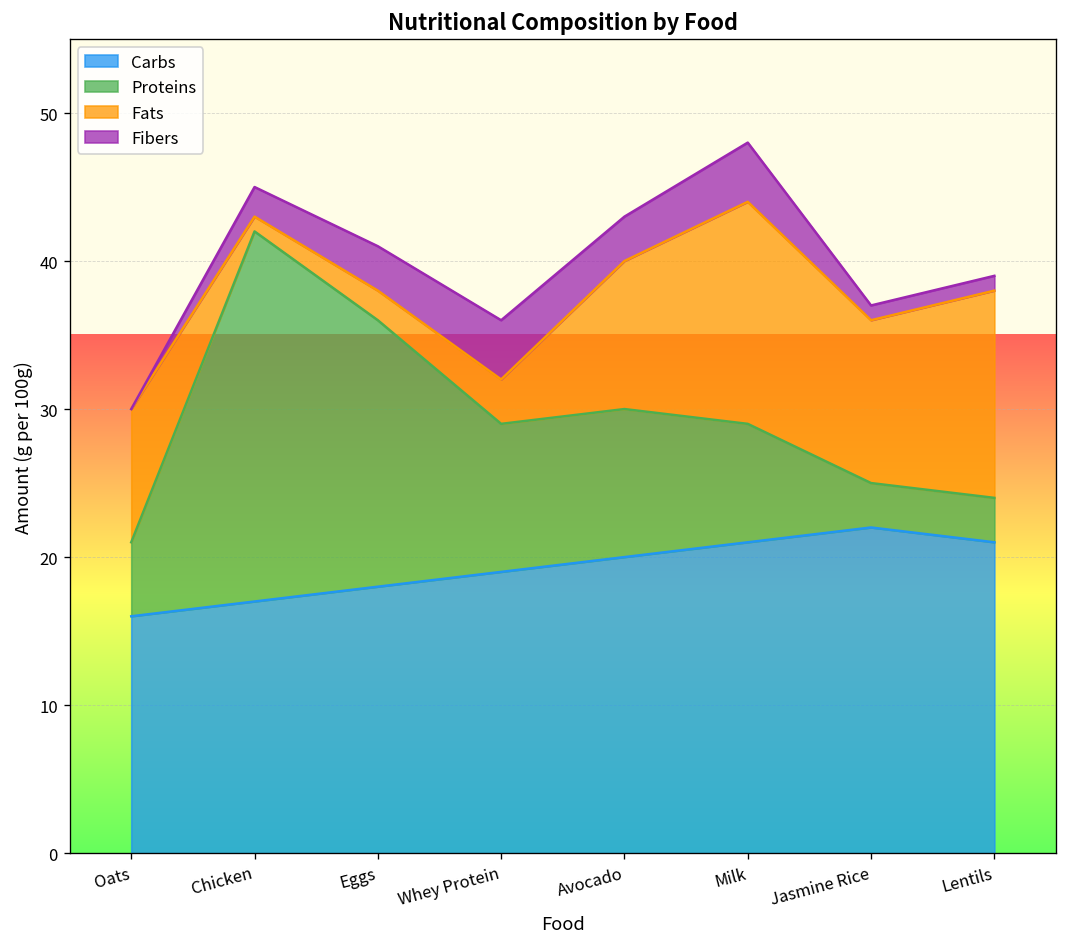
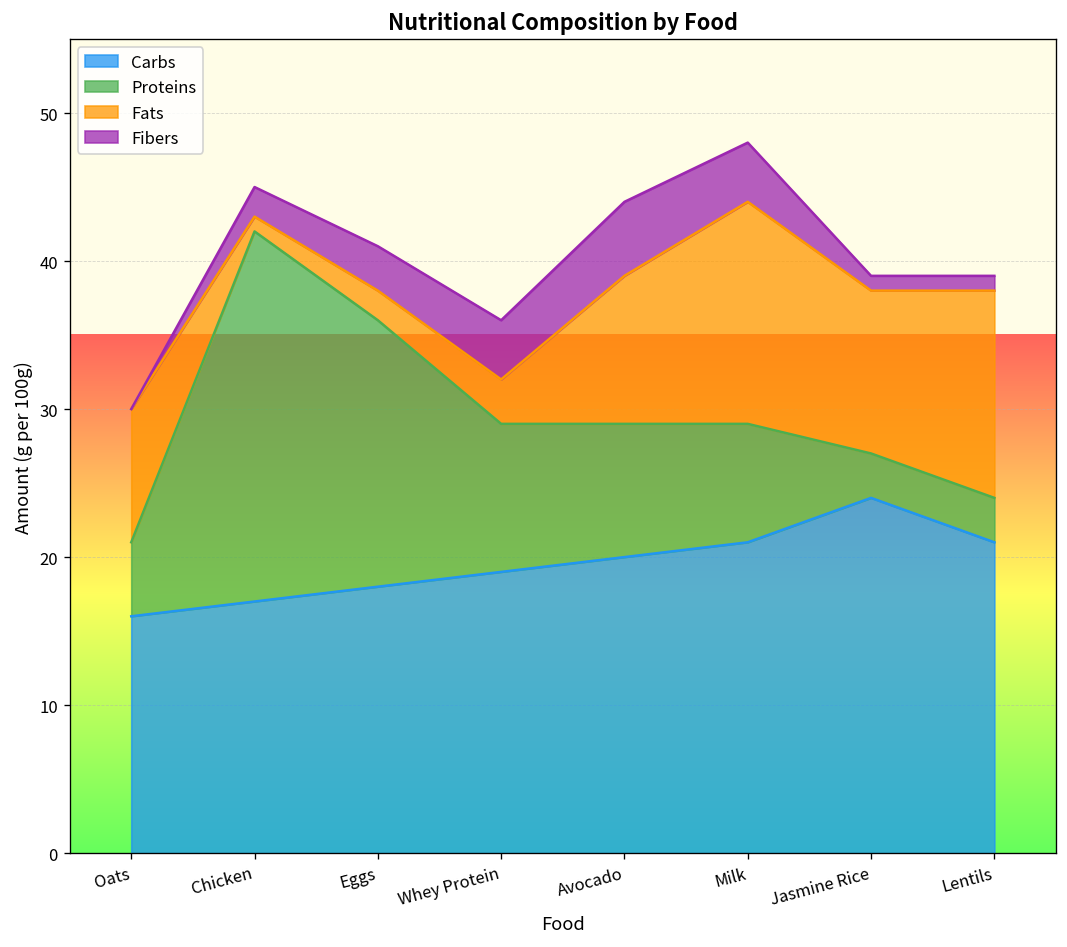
Proteins, Avocado: 10 -> 9
Fibers, Avocado: 3 -> 5
Carbs, Jasmine Rice: 22 -> 24
